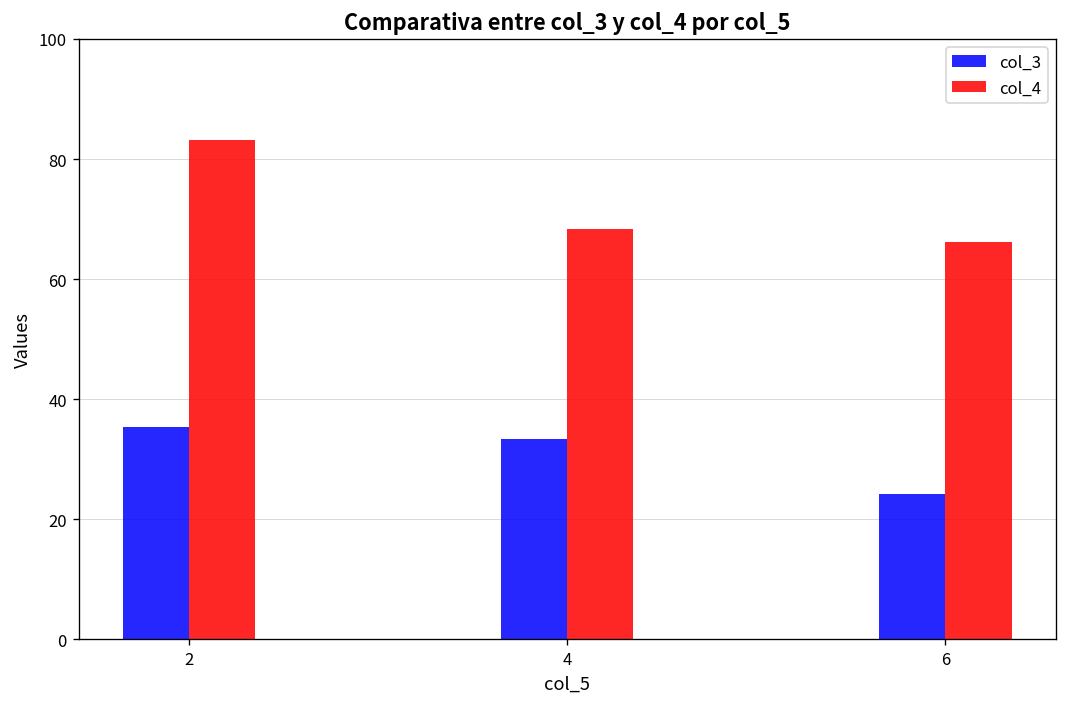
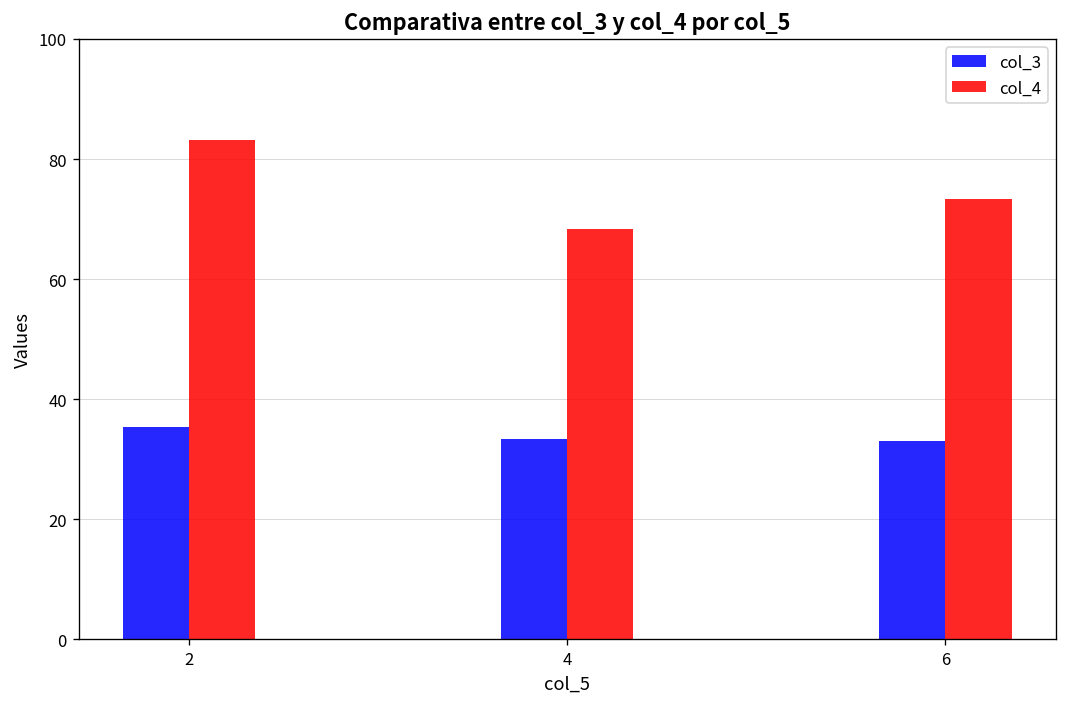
col_3, 6: 24 -> 33
col_4, 6: 66 -> 73
